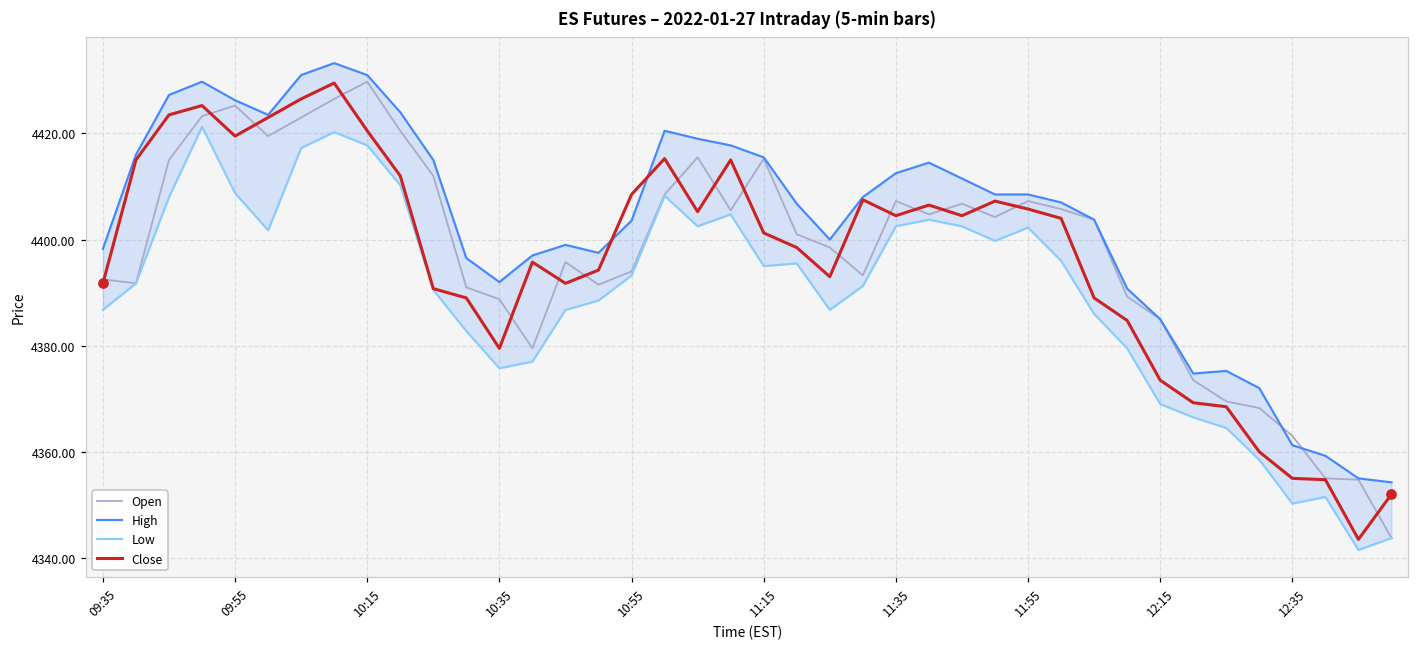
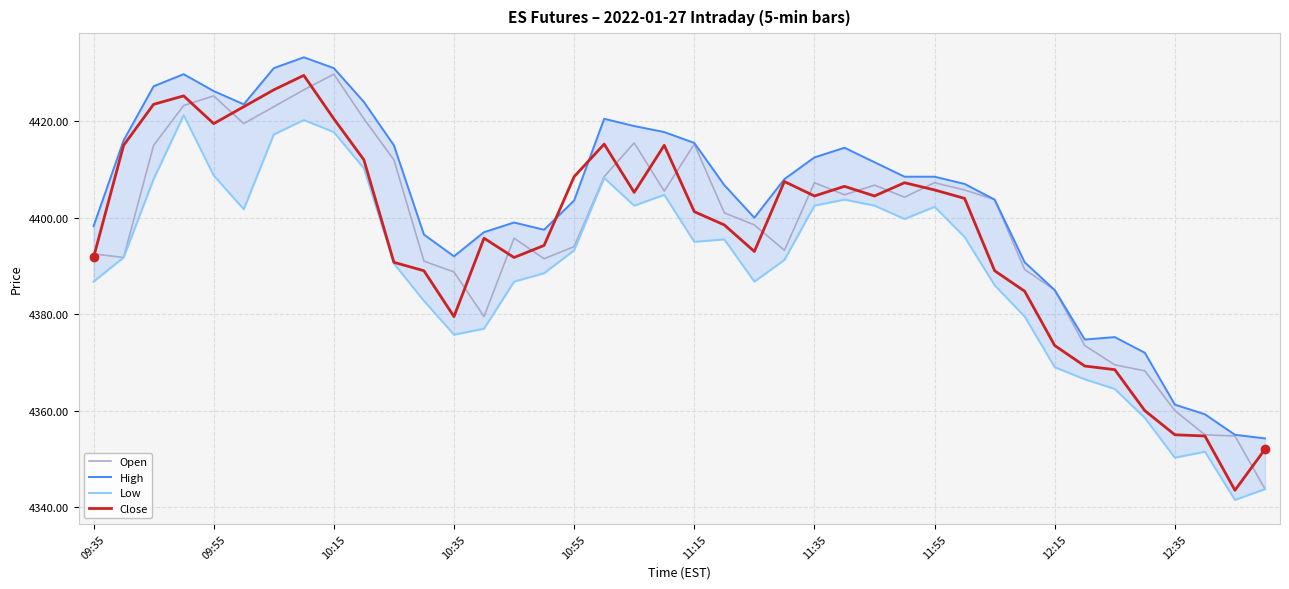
Open, 12:35: 4363 -> 4360
